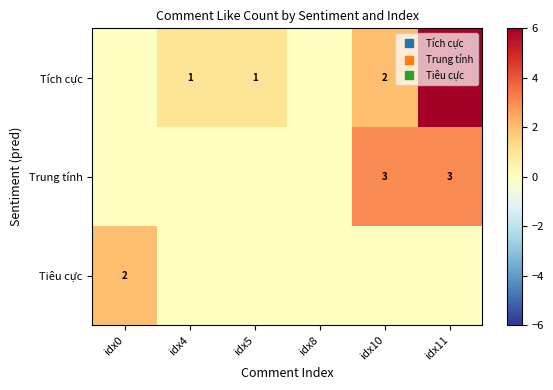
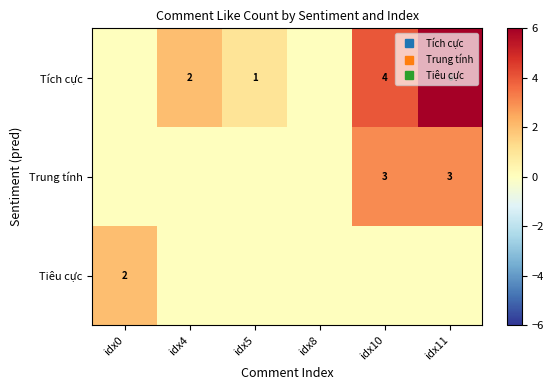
Tích cực, idx4: 1 -> 2
Tích cực, idx10: 2 -> 4
